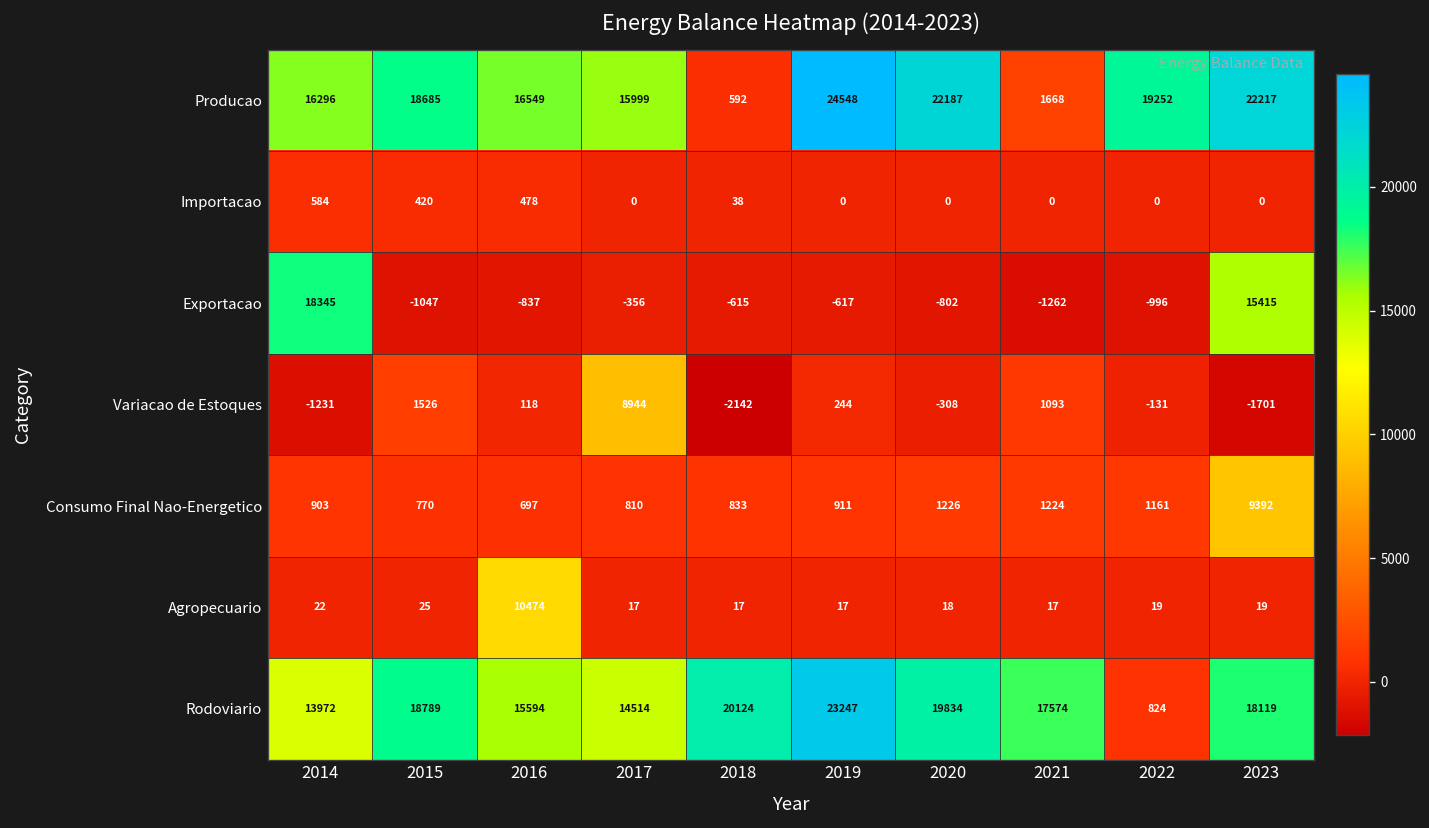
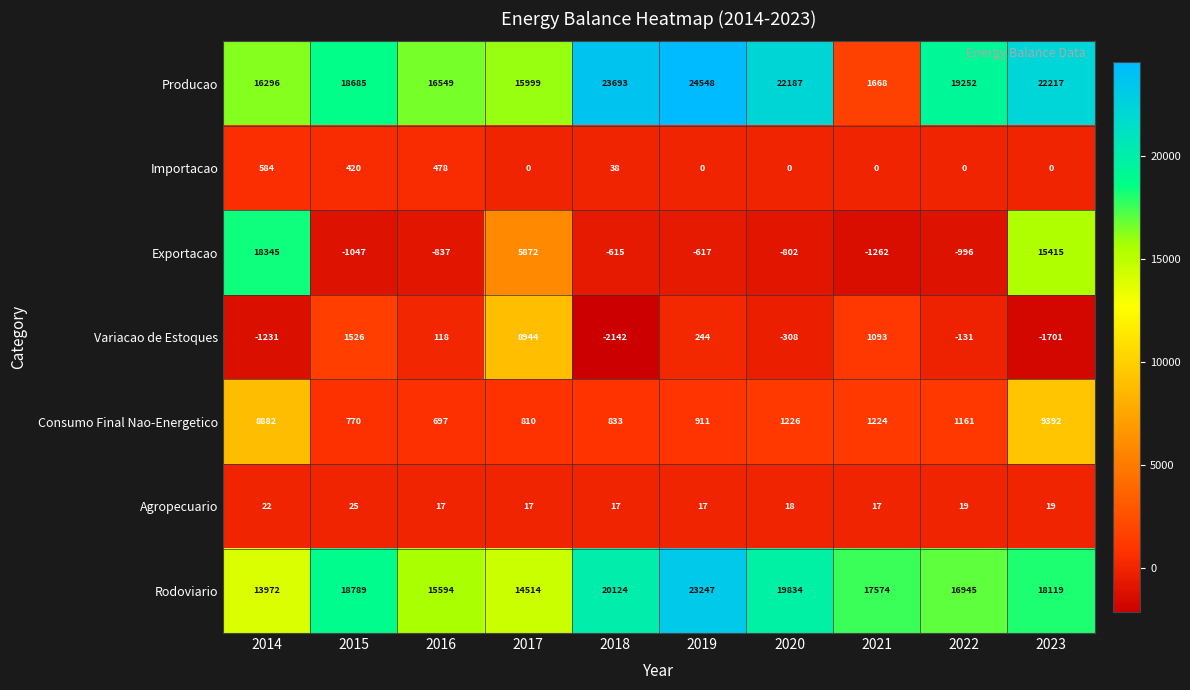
Producao, 2018: 592 -> 23693
Exportacao, 2017: -356 -> 5872
Consumo Final Nao-Energetico, 2014: 903 -> 8882
Agropecuario, 2016: 10474 -> 17
Rodoviario, 2022: 824 -> 16945
